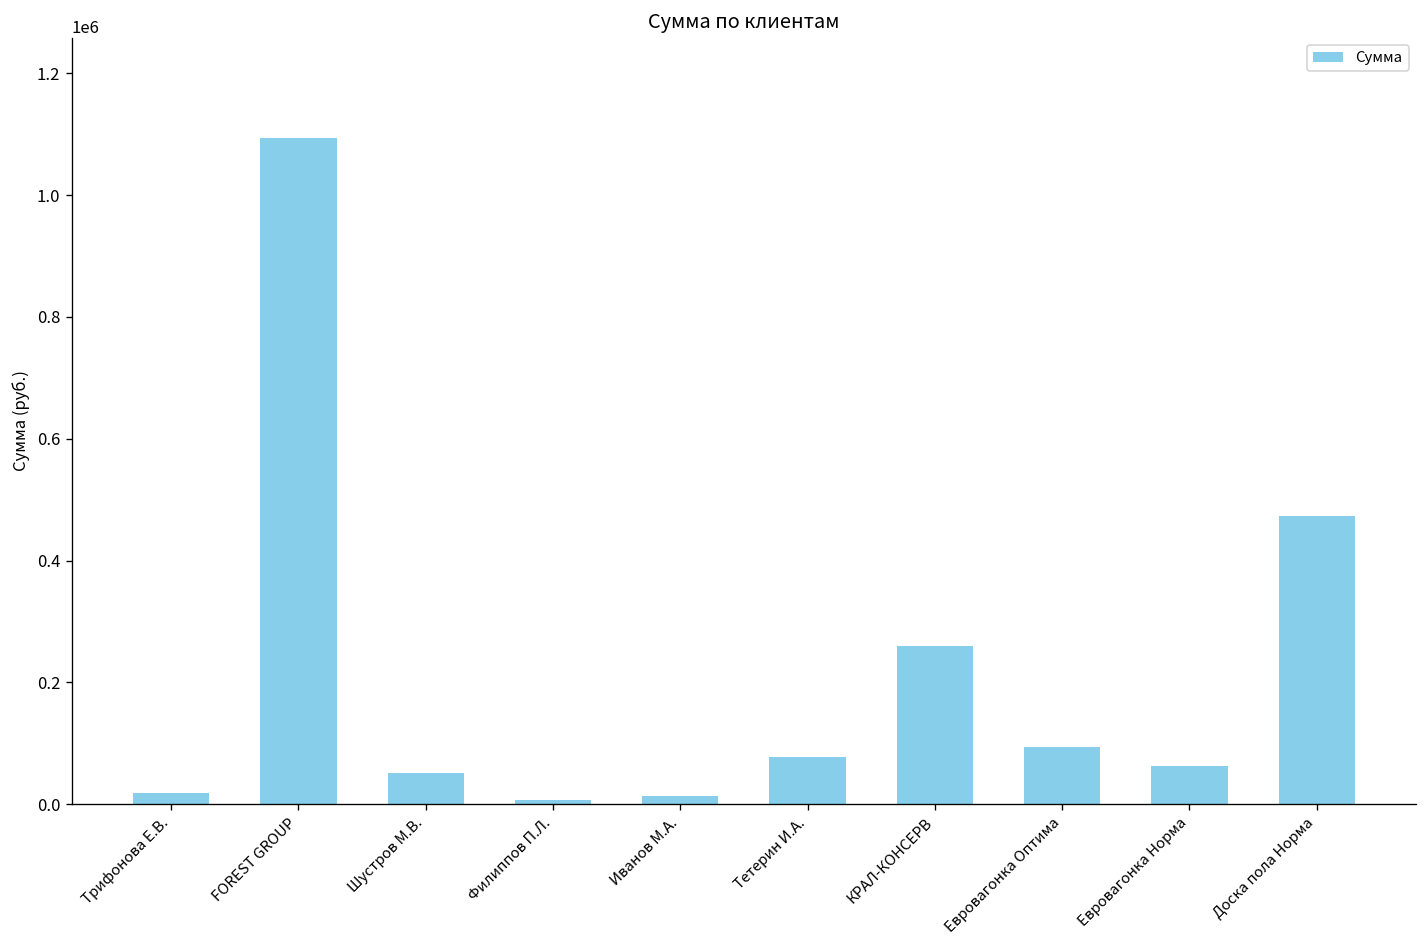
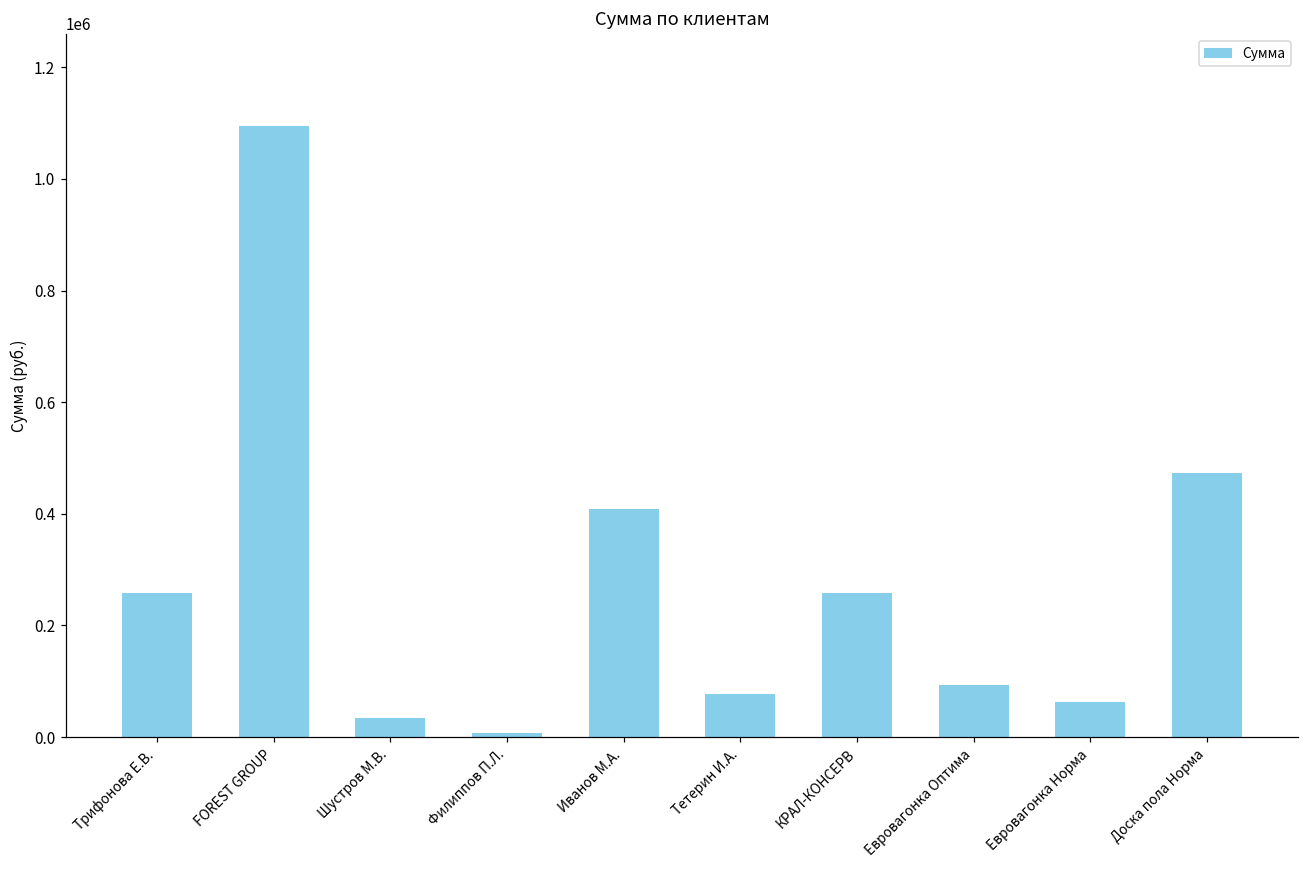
Трифонова Е.В.: 20000 -> 260000
Шустров М.В.: 50000 -> 30000
Иванов М.А.: 10000 -> 410000
